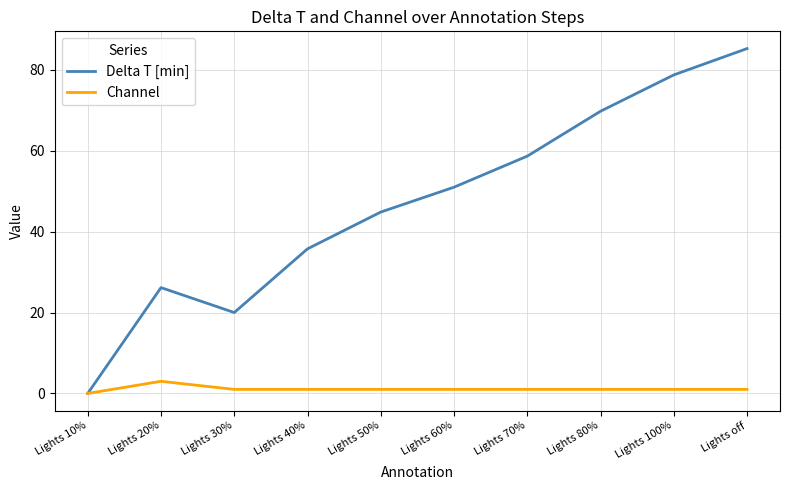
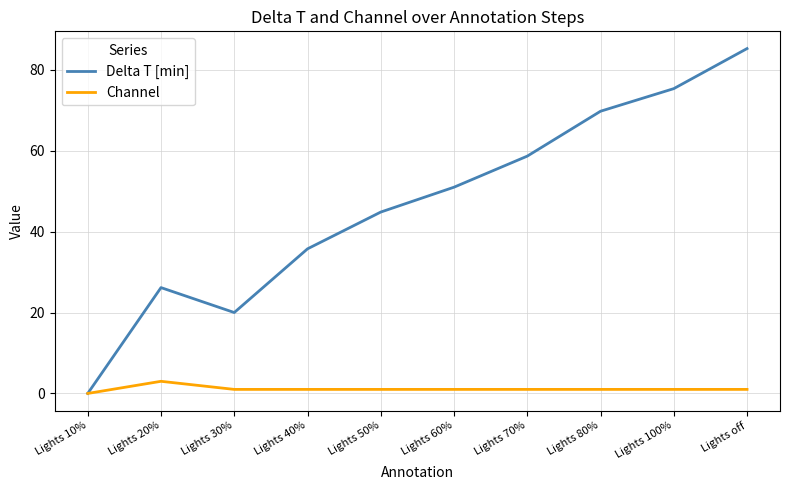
Delta T [min], Lights 100%: 79 -> 75
